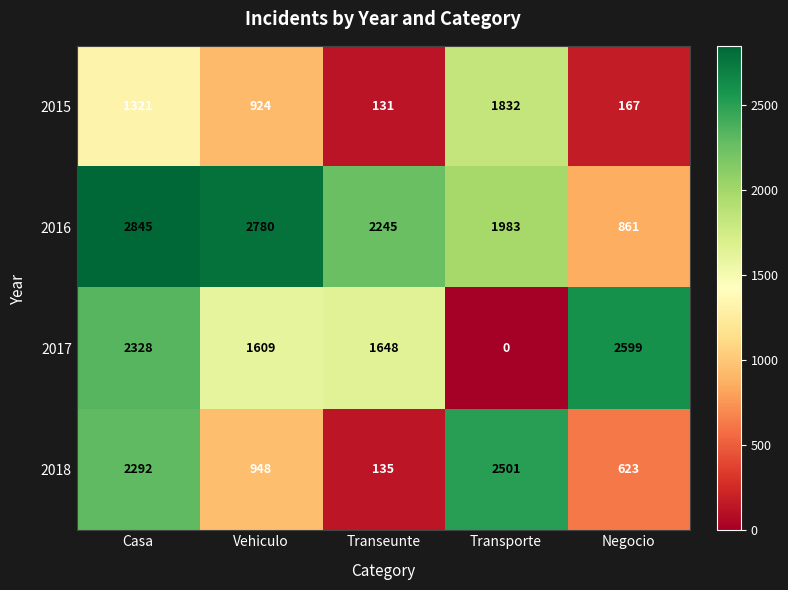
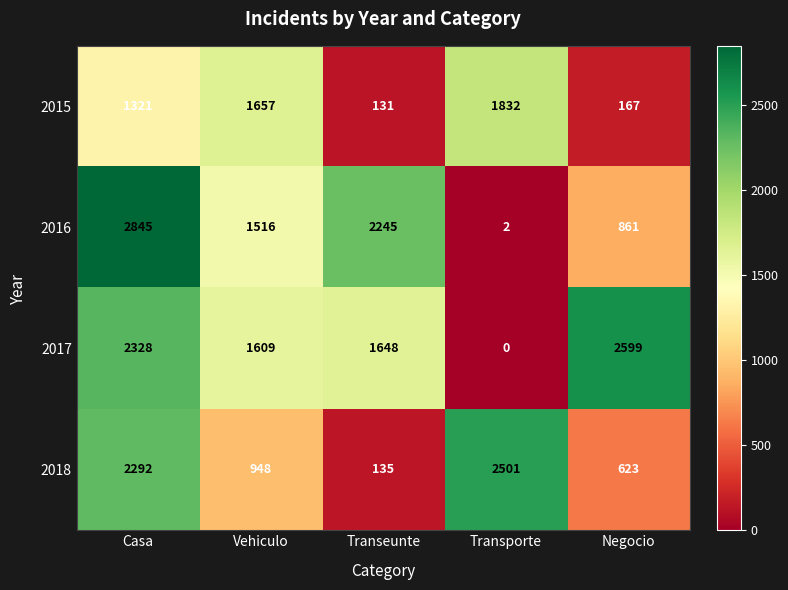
2015, Vehiculo: 924 -> 1657
2016, Vehiculo: 2780 -> 1516
2016, Transporte: 1983 -> 2
